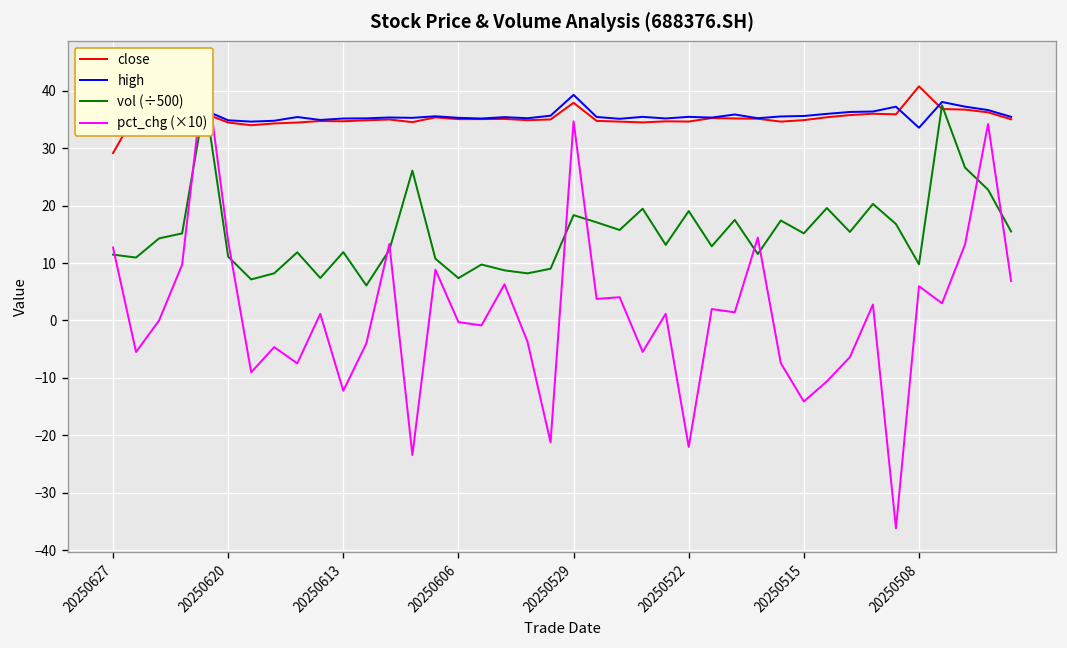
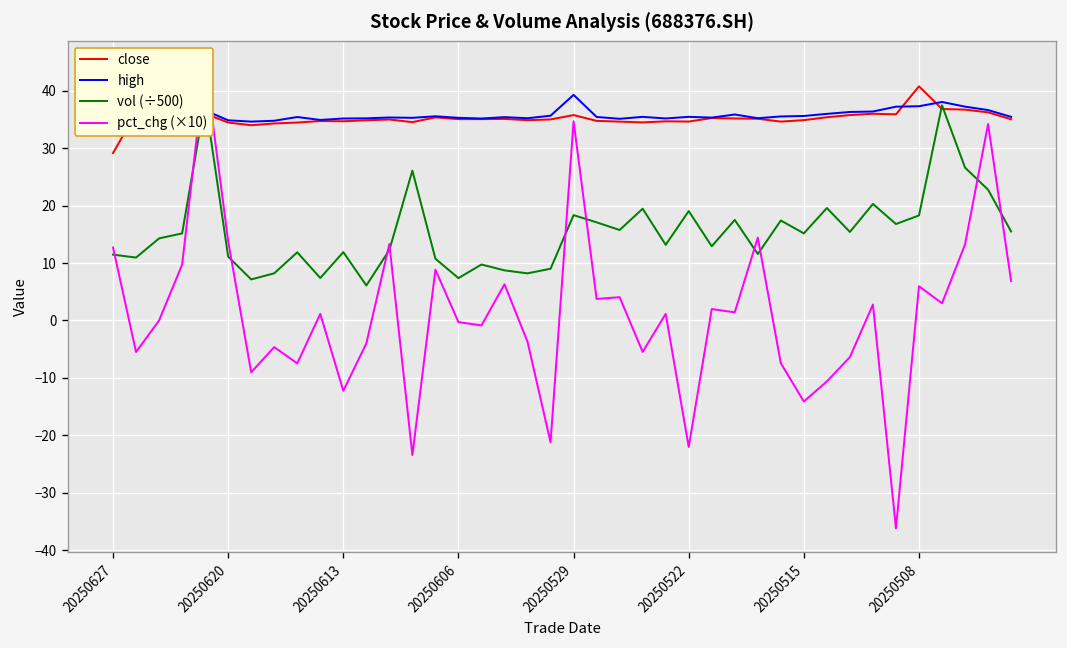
close, 20250529: 38 -> 36
high, 20250508: 34 -> 37
vol (÷500), 20250508: 10 -> 18
